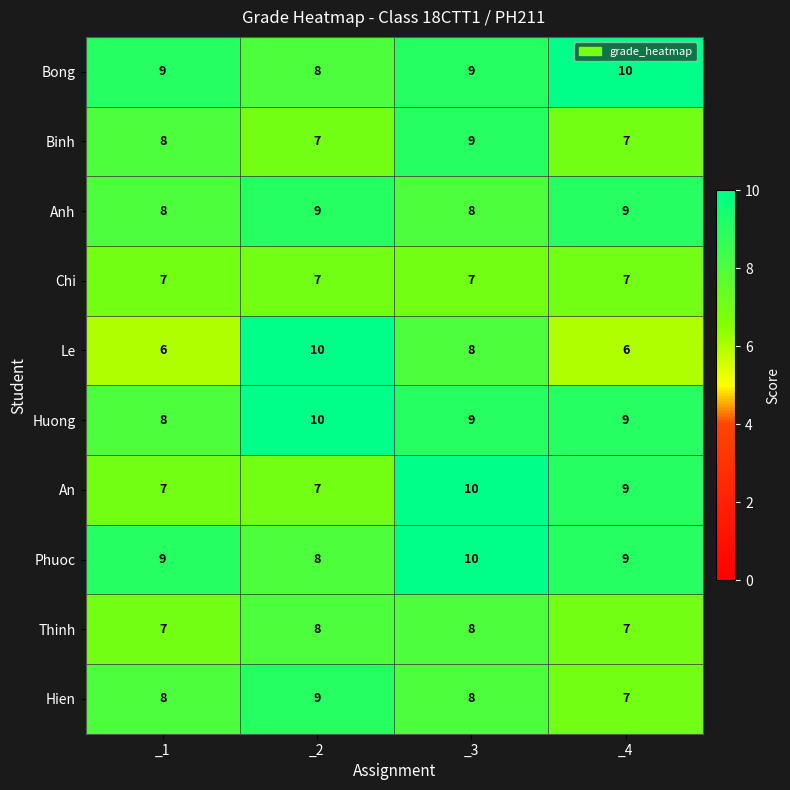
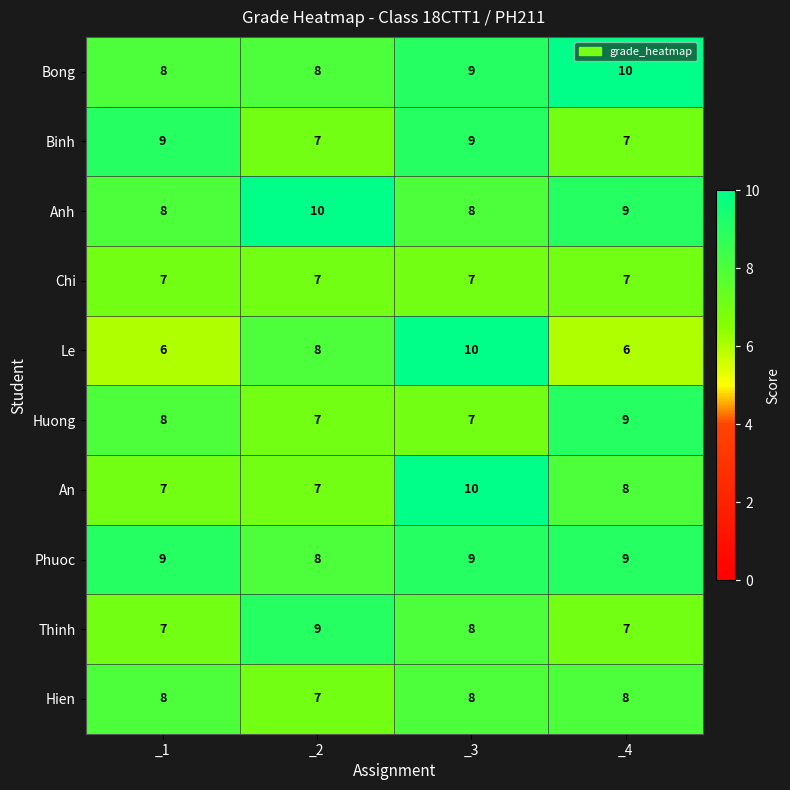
Bong, _1: 9 -> 8
Binh, _1: 8 -> 9
Anh, _2: 9 -> 10
Le, _2: 10 -> 8
Le, _3: 8 -> 10
Huong, _2: 10 -> 7
Huong, _3: 9 -> 7
An, _4: 9 -> 8
Phuoc, _3: 10 -> 9
Thinh, _2: 8 -> 9
Hien, _2: 9 -> 7
Hien, _4: 7 -> 8
